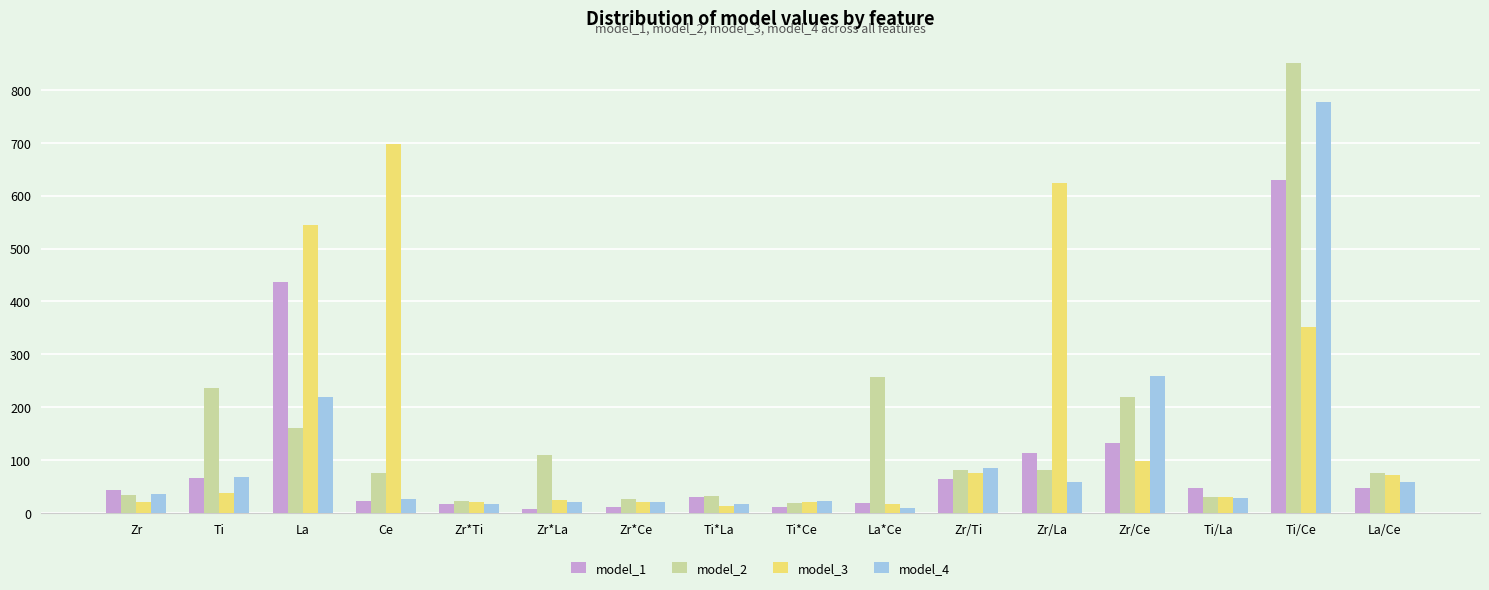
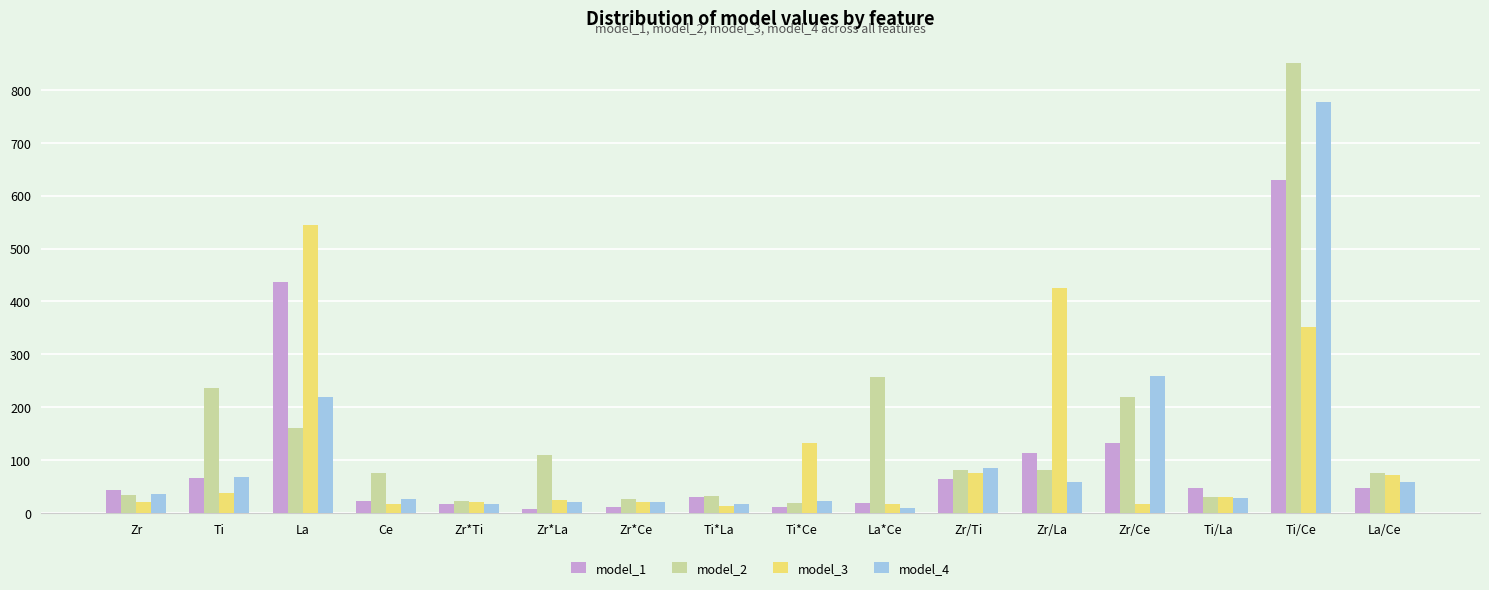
model_3, Ce: 700 -> 20
model_3, Ti*Ce: 20 -> 130
model_3, Zr/La: 620 -> 420
model_3, Zr/Ce: 100 -> 20
